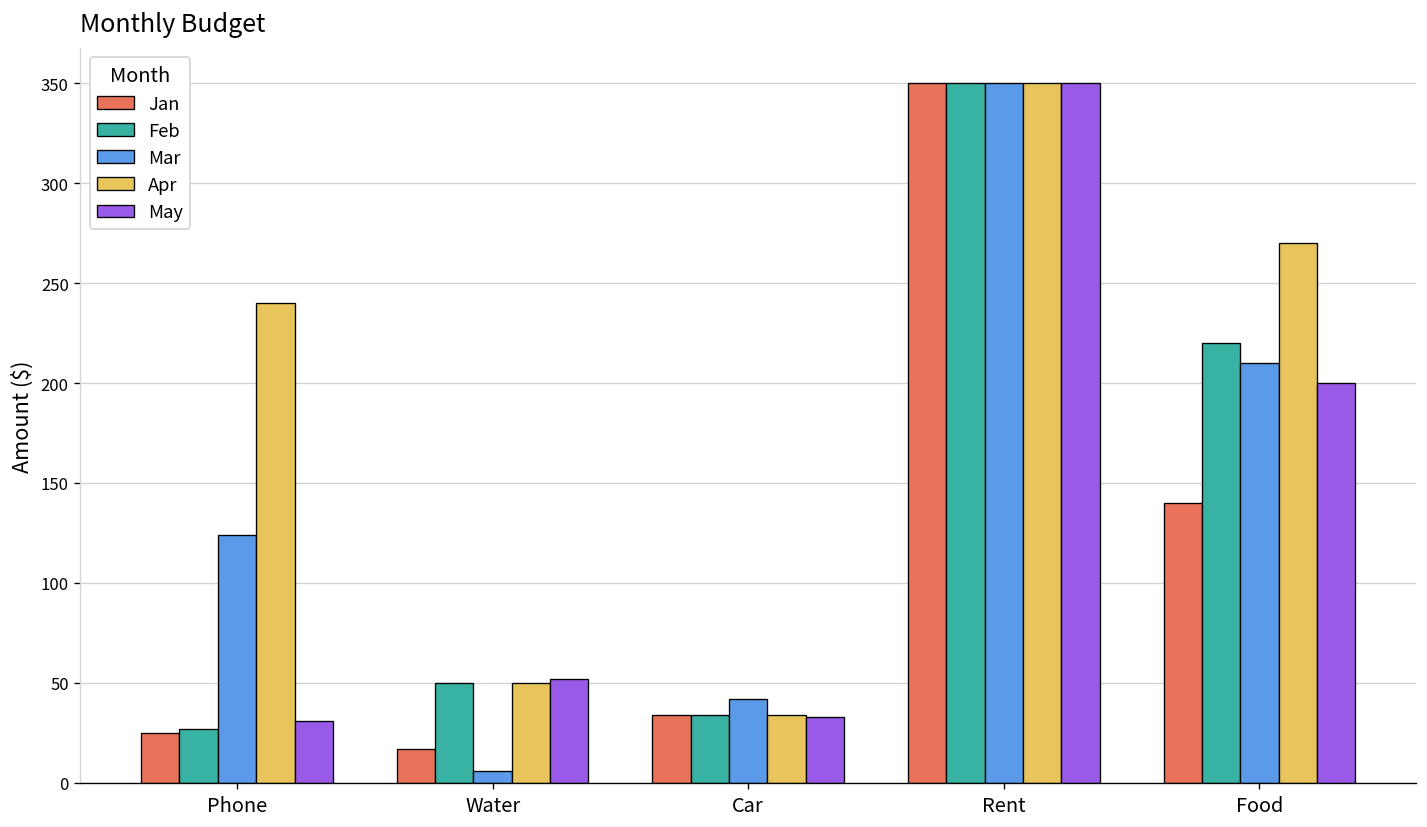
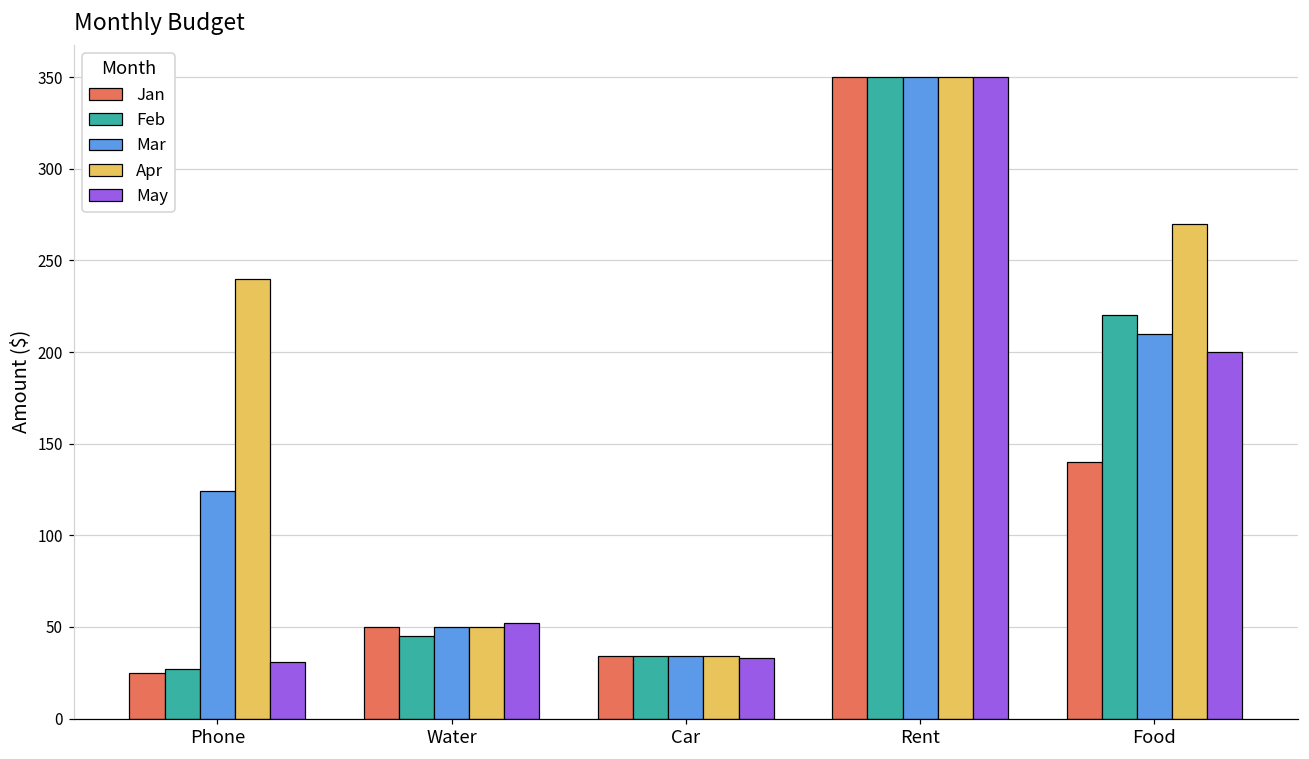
Jan, Water: 17 -> 50
Feb, Water: 50 -> 45
Mar, Water: 6 -> 50
Mar, Car: 42 -> 34
